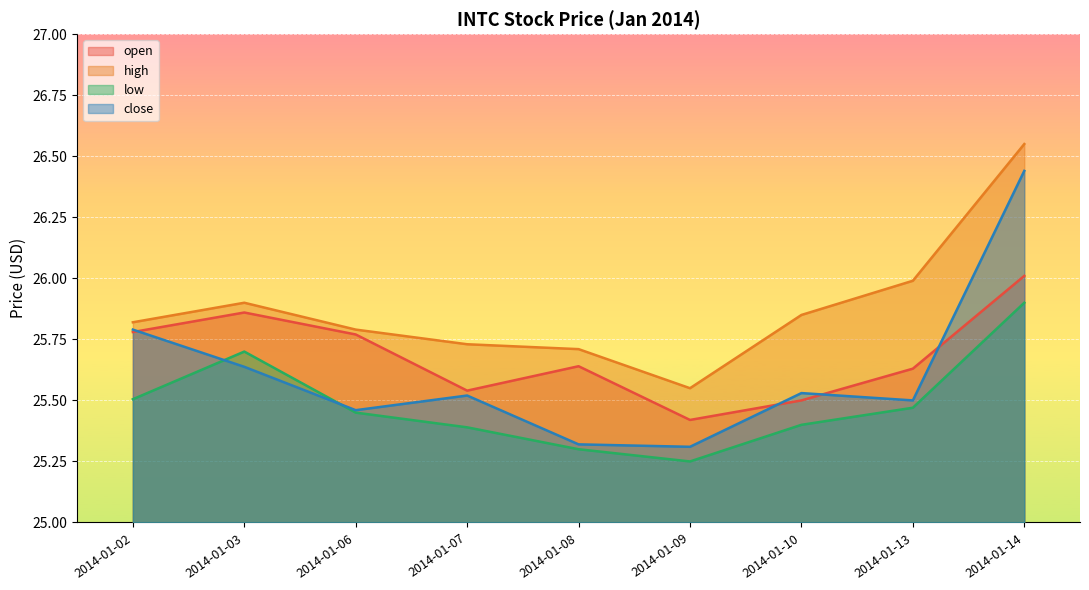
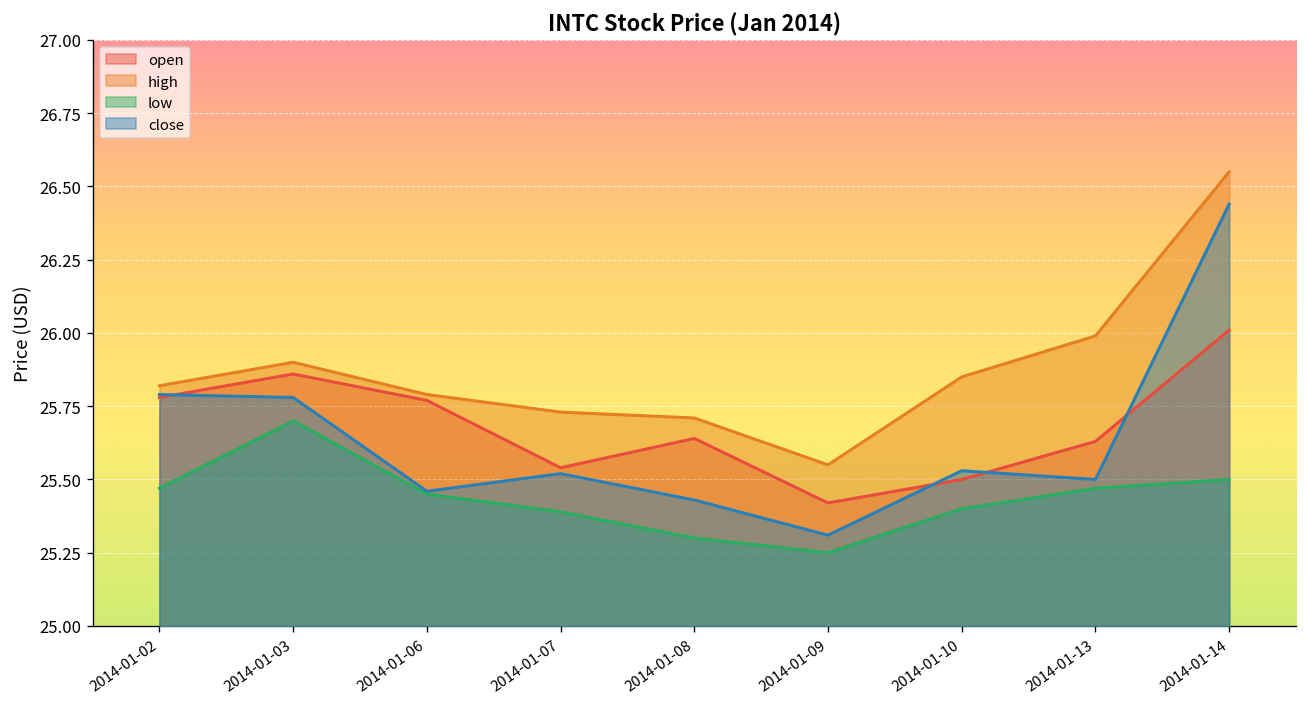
low, 2014-01-02: 25.50 -> 25.47
close, 2014-01-03: 25.64 -> 25.78
close, 2014-01-08: 25.32 -> 25.43
low, 2014-01-14: 25.9 -> 25.5
